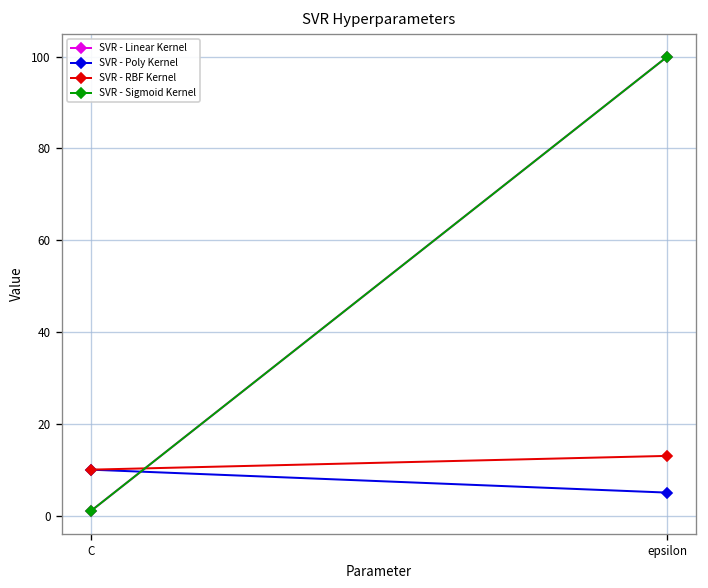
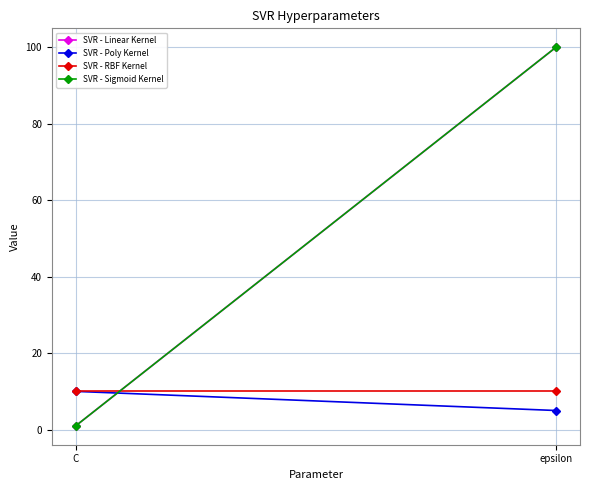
SVR - RBF Kernel, epsilon: 13 -> 10
